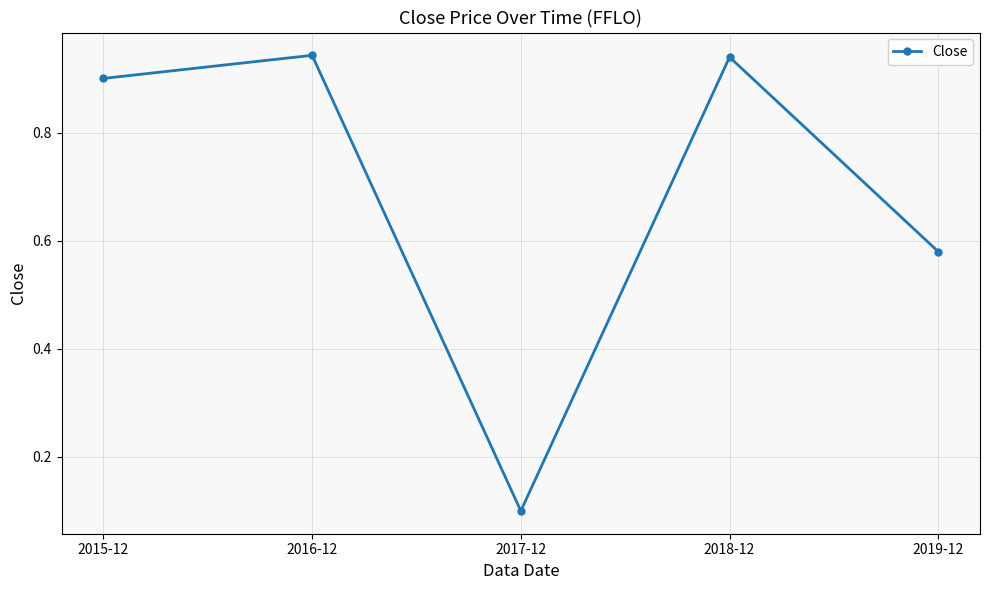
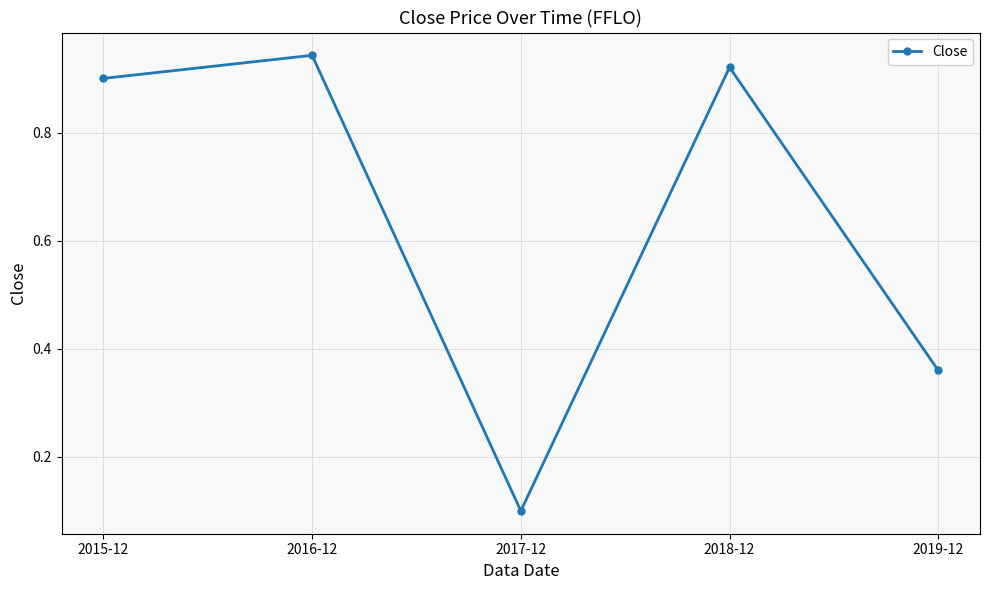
2018-12: 0.94 -> 0.92
2019-12: 0.58 -> 0.36
